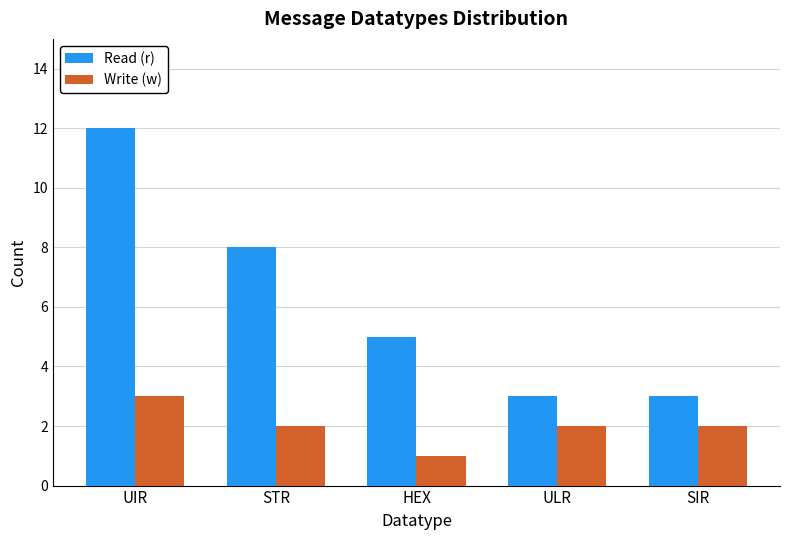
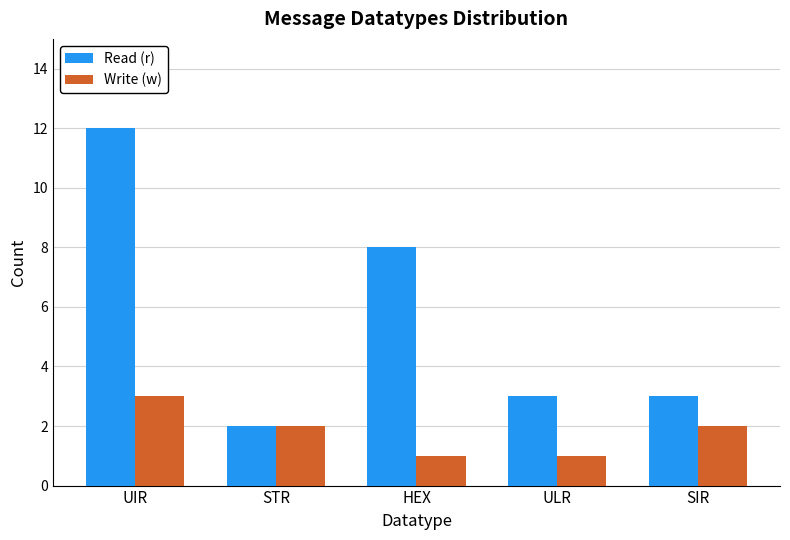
Read (r), STR: 8 -> 2
Read (r), HEX: 5 -> 8
Write (w), ULR: 2 -> 1
